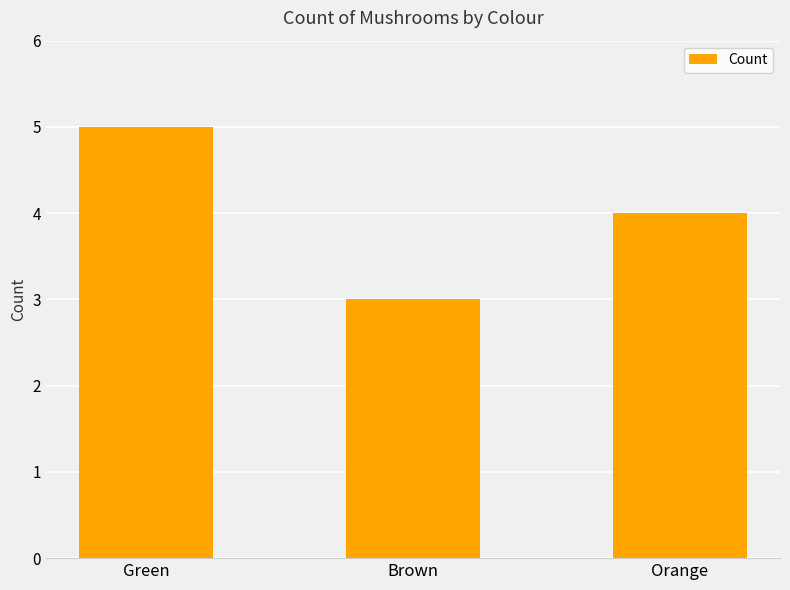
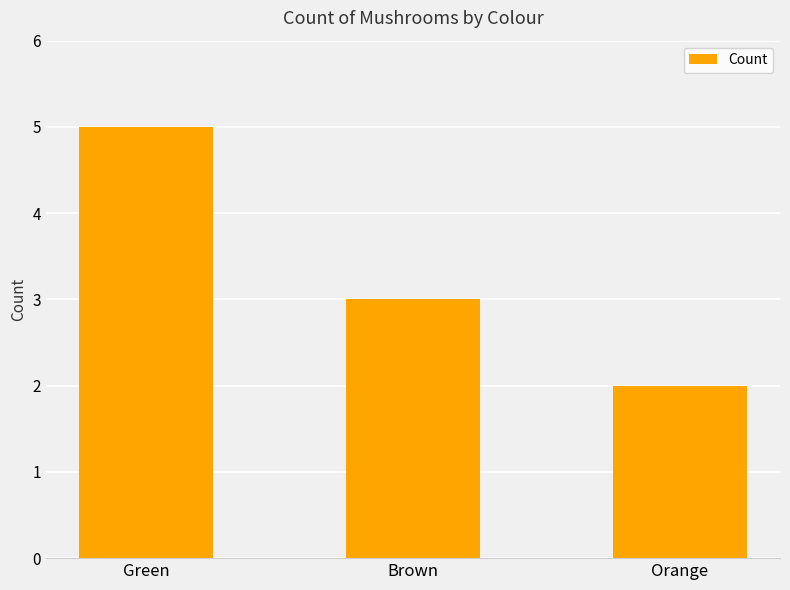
Orange: 4 -> 2
